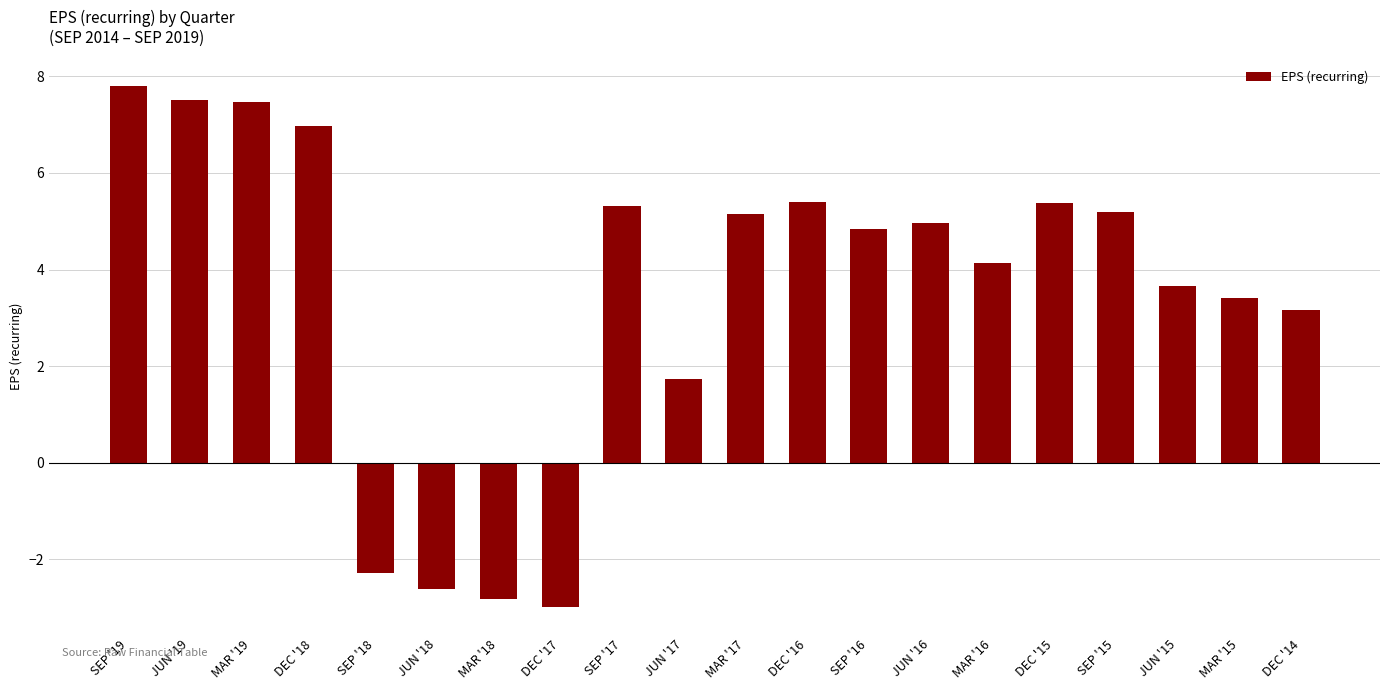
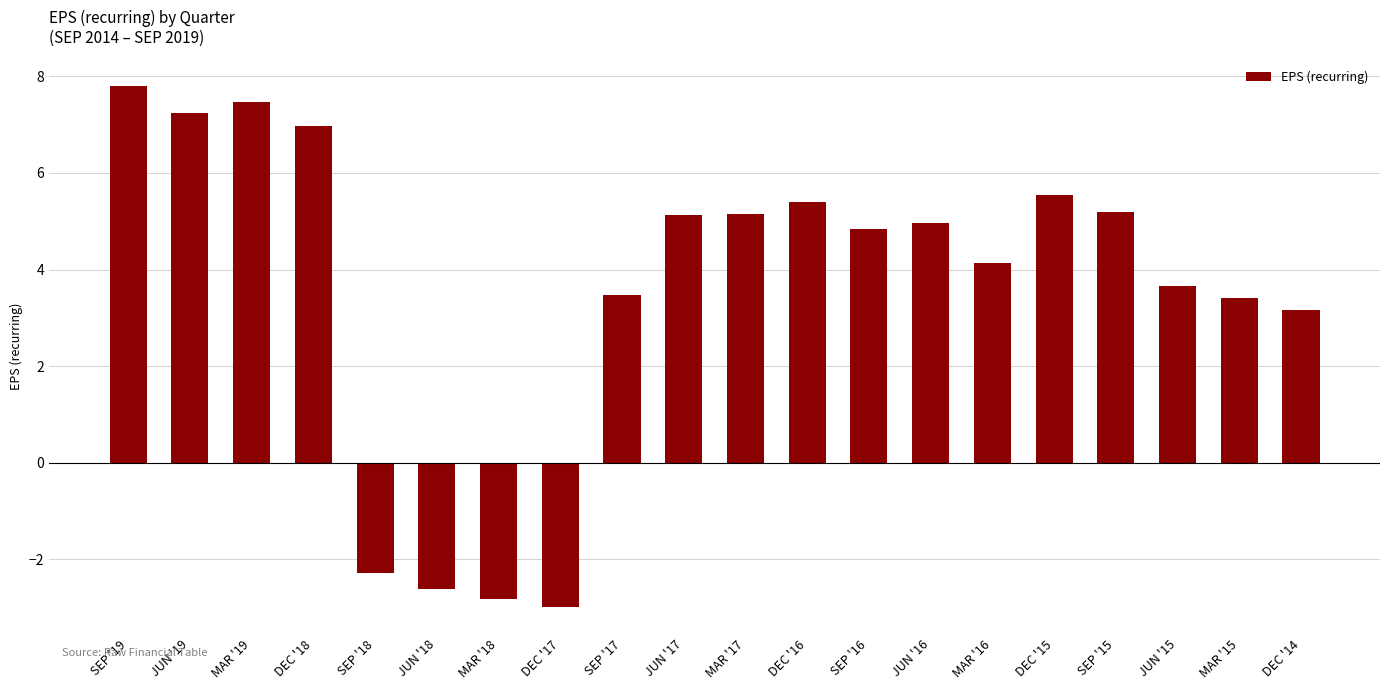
JUN '19: 7.5 -> 7.2
SEP '17: 5.3 -> 3.5
JUN '17: 1.7 -> 5.1
DEC '15: 5.4 -> 5.5
